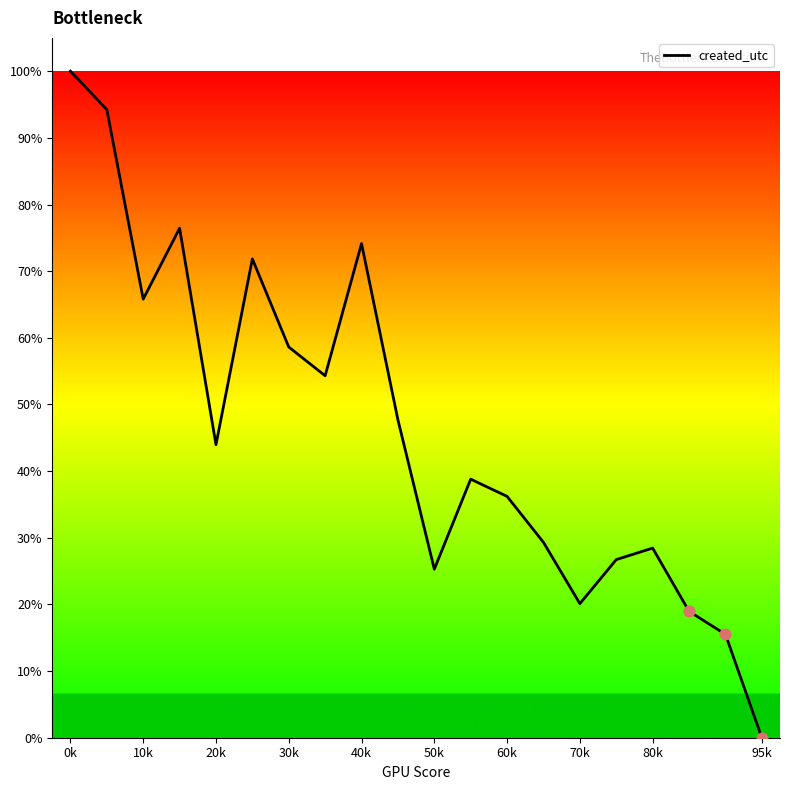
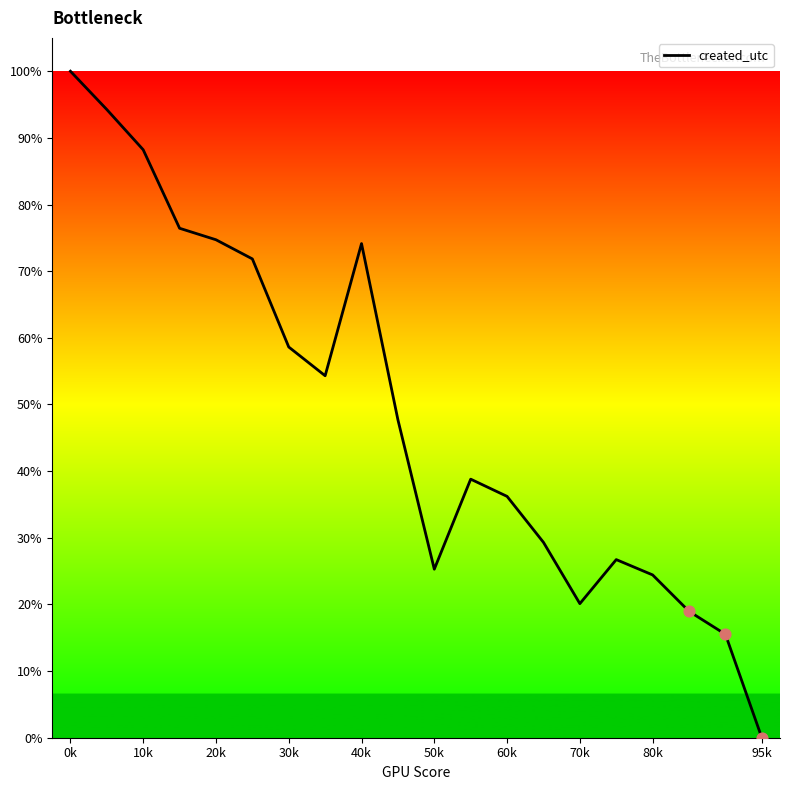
created_utc, 10k: 66% -> 88%
created_utc, 20k: 44% -> 75%
created_utc, 80k: 28% -> 24%
